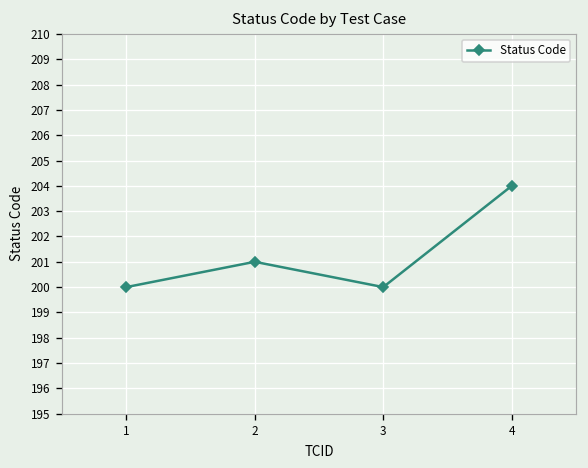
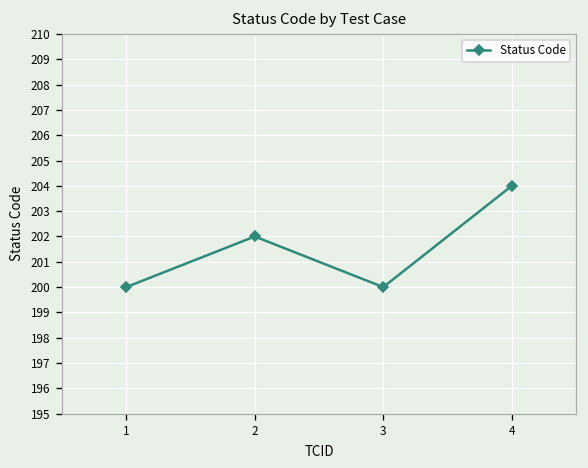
2: 201 -> 202
